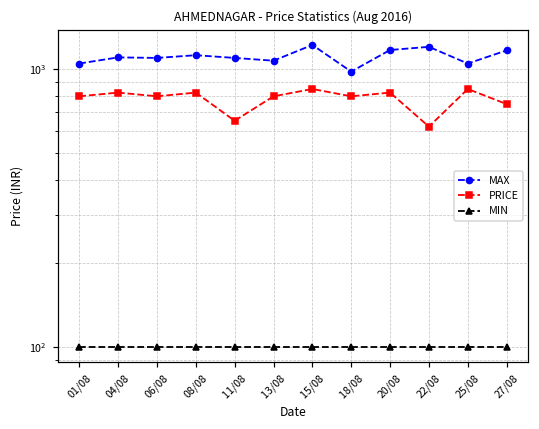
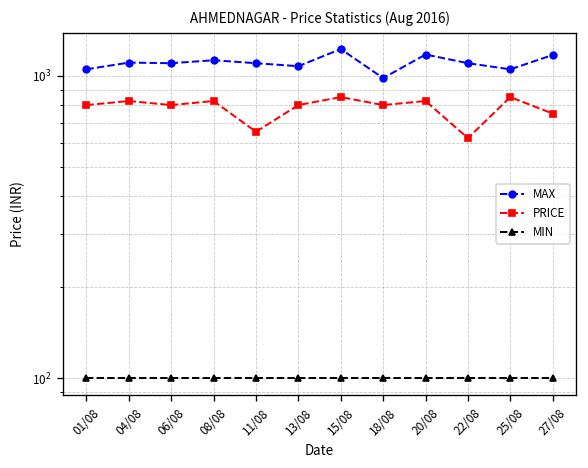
MAX, 22/08: 1200 -> 1100
